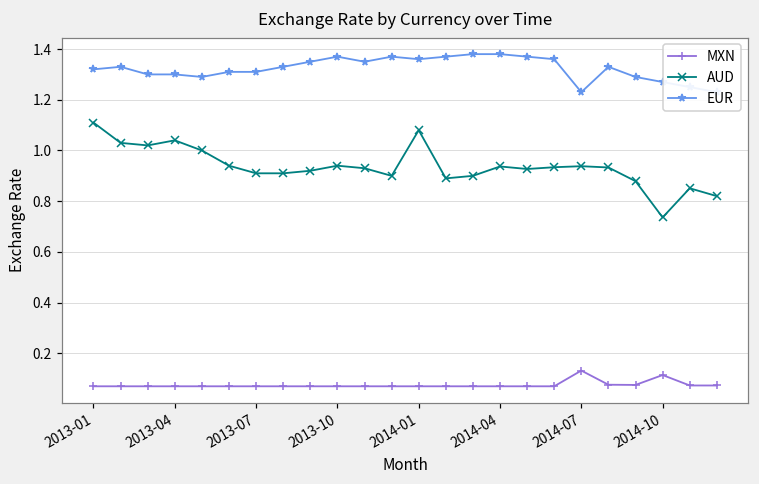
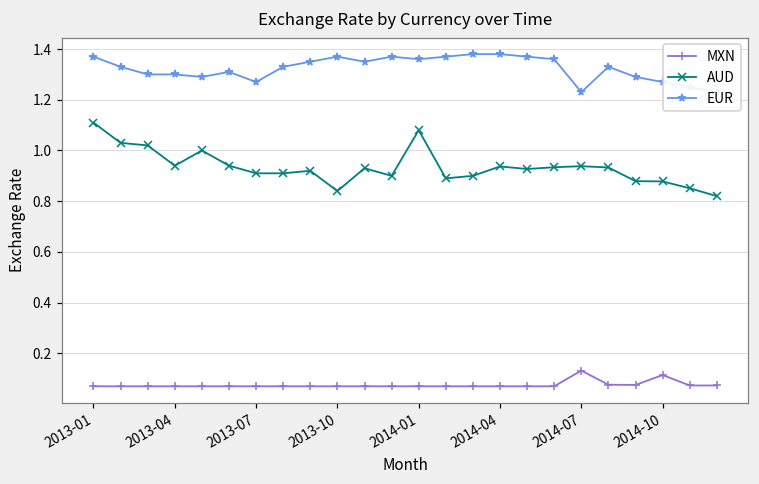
EUR, 2013-01: 1.32 -> 1.37
AUD, 2013-04: 1.04 -> 0.94
EUR, 2013-07: 1.31 -> 1.27
AUD, 2013-10: 0.94 -> 0.84
AUD, 2014-10: 0.74 -> 0.88
